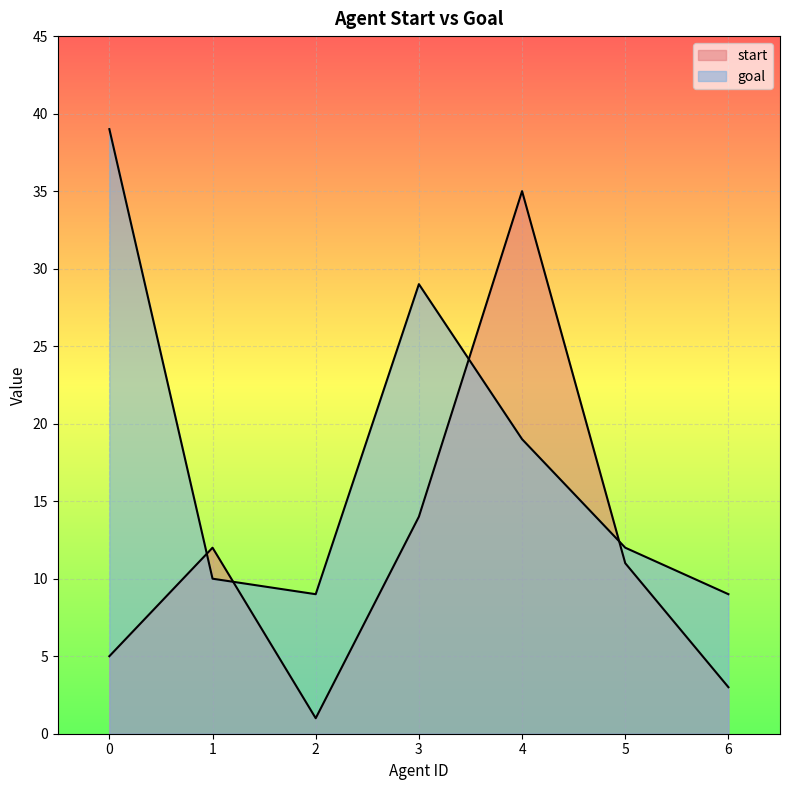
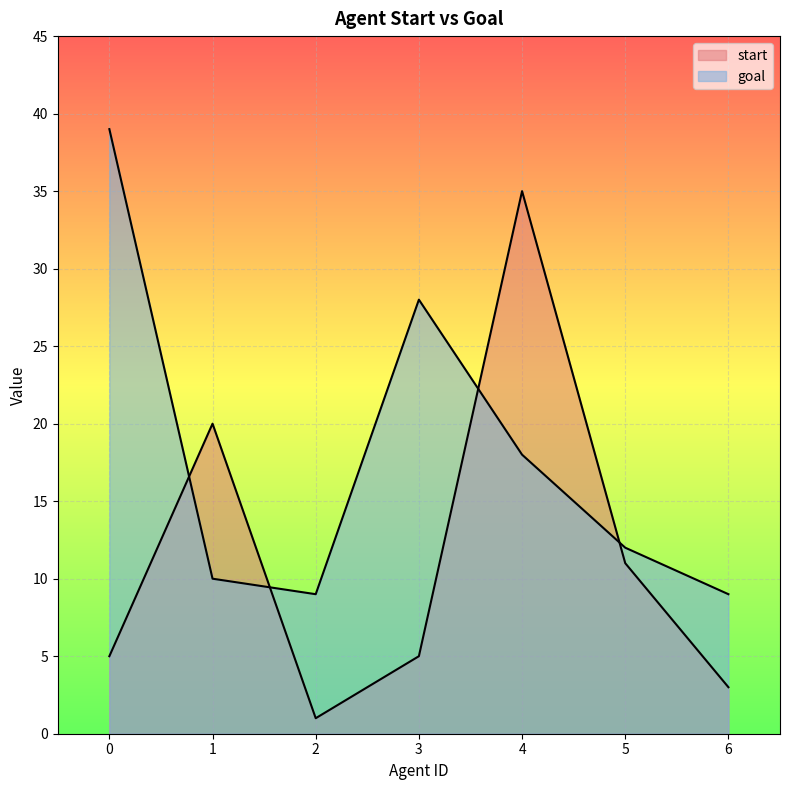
start, 1: 12 -> 20
start, 3: 14 -> 5
goal, 3: 29 -> 28
goal, 4: 19 -> 18
